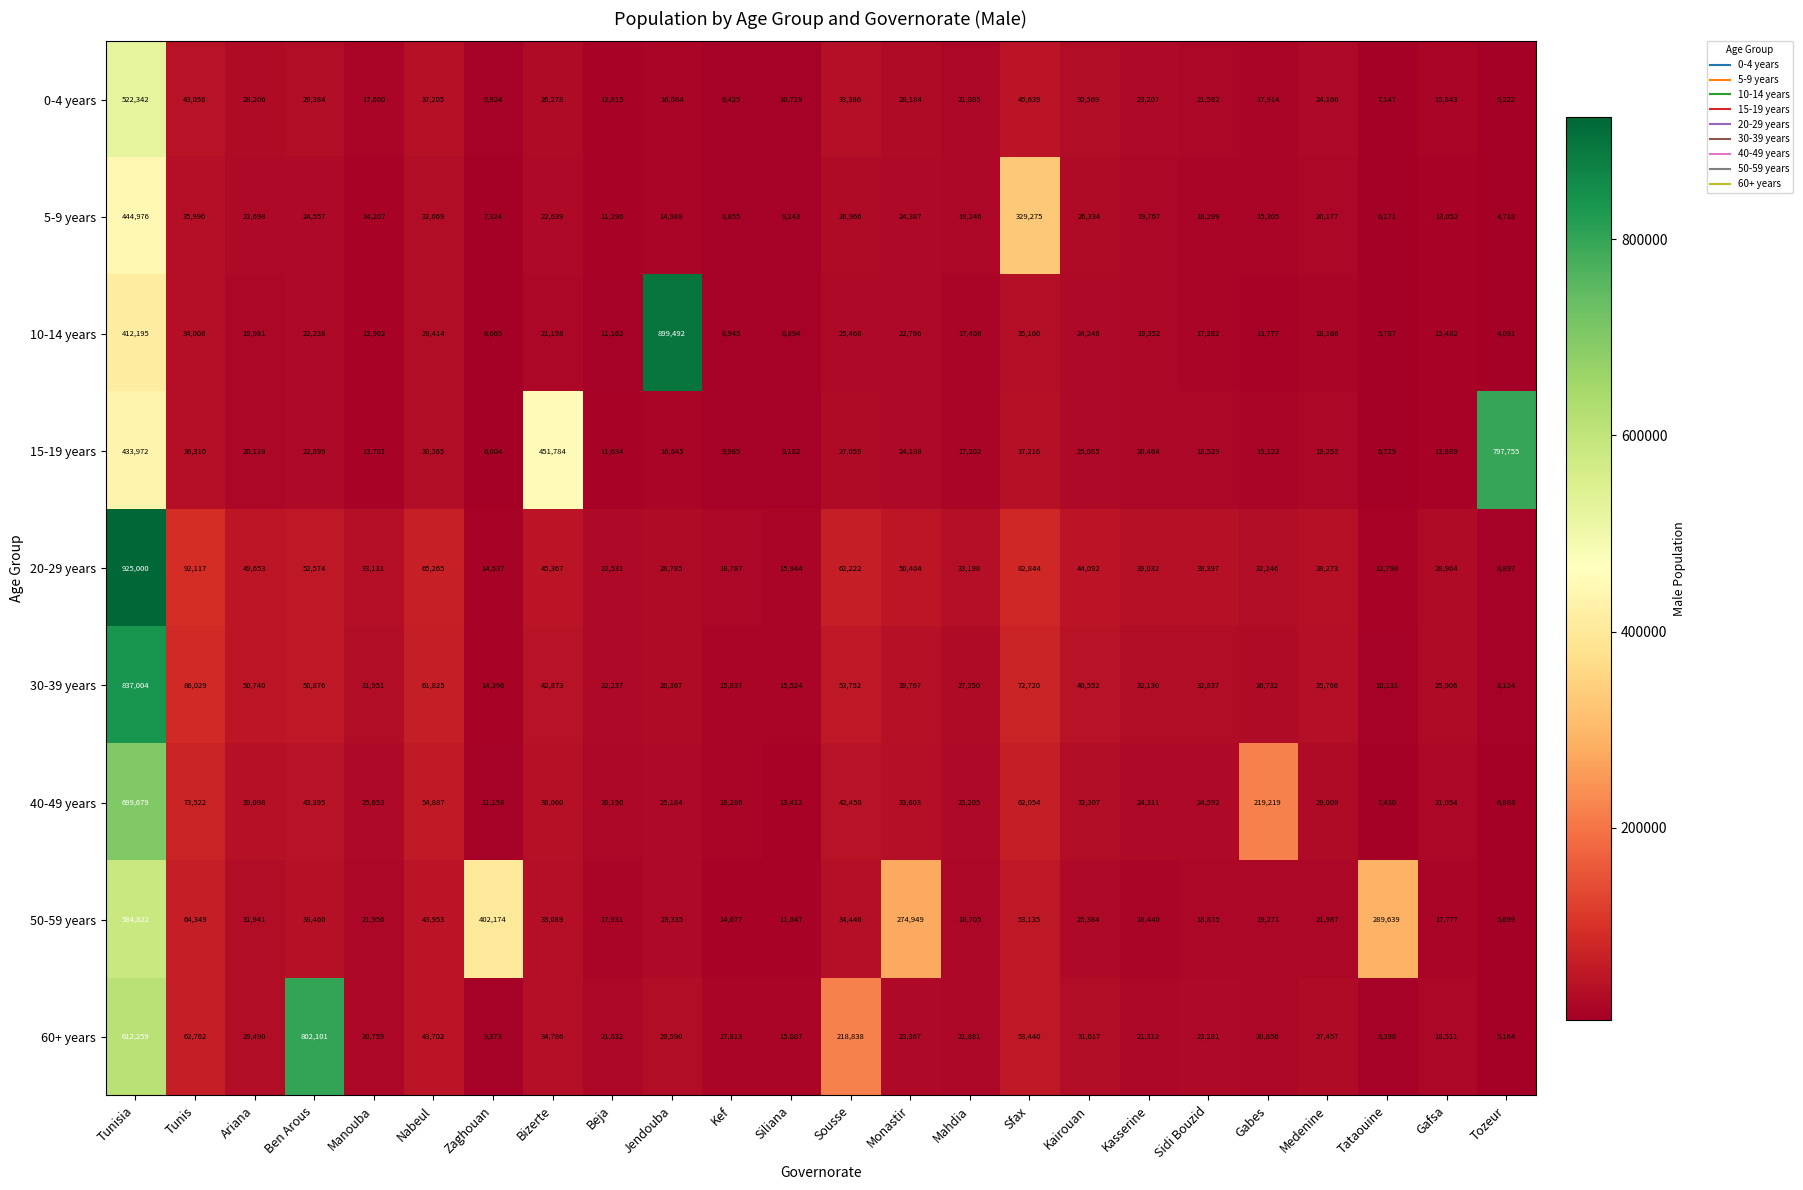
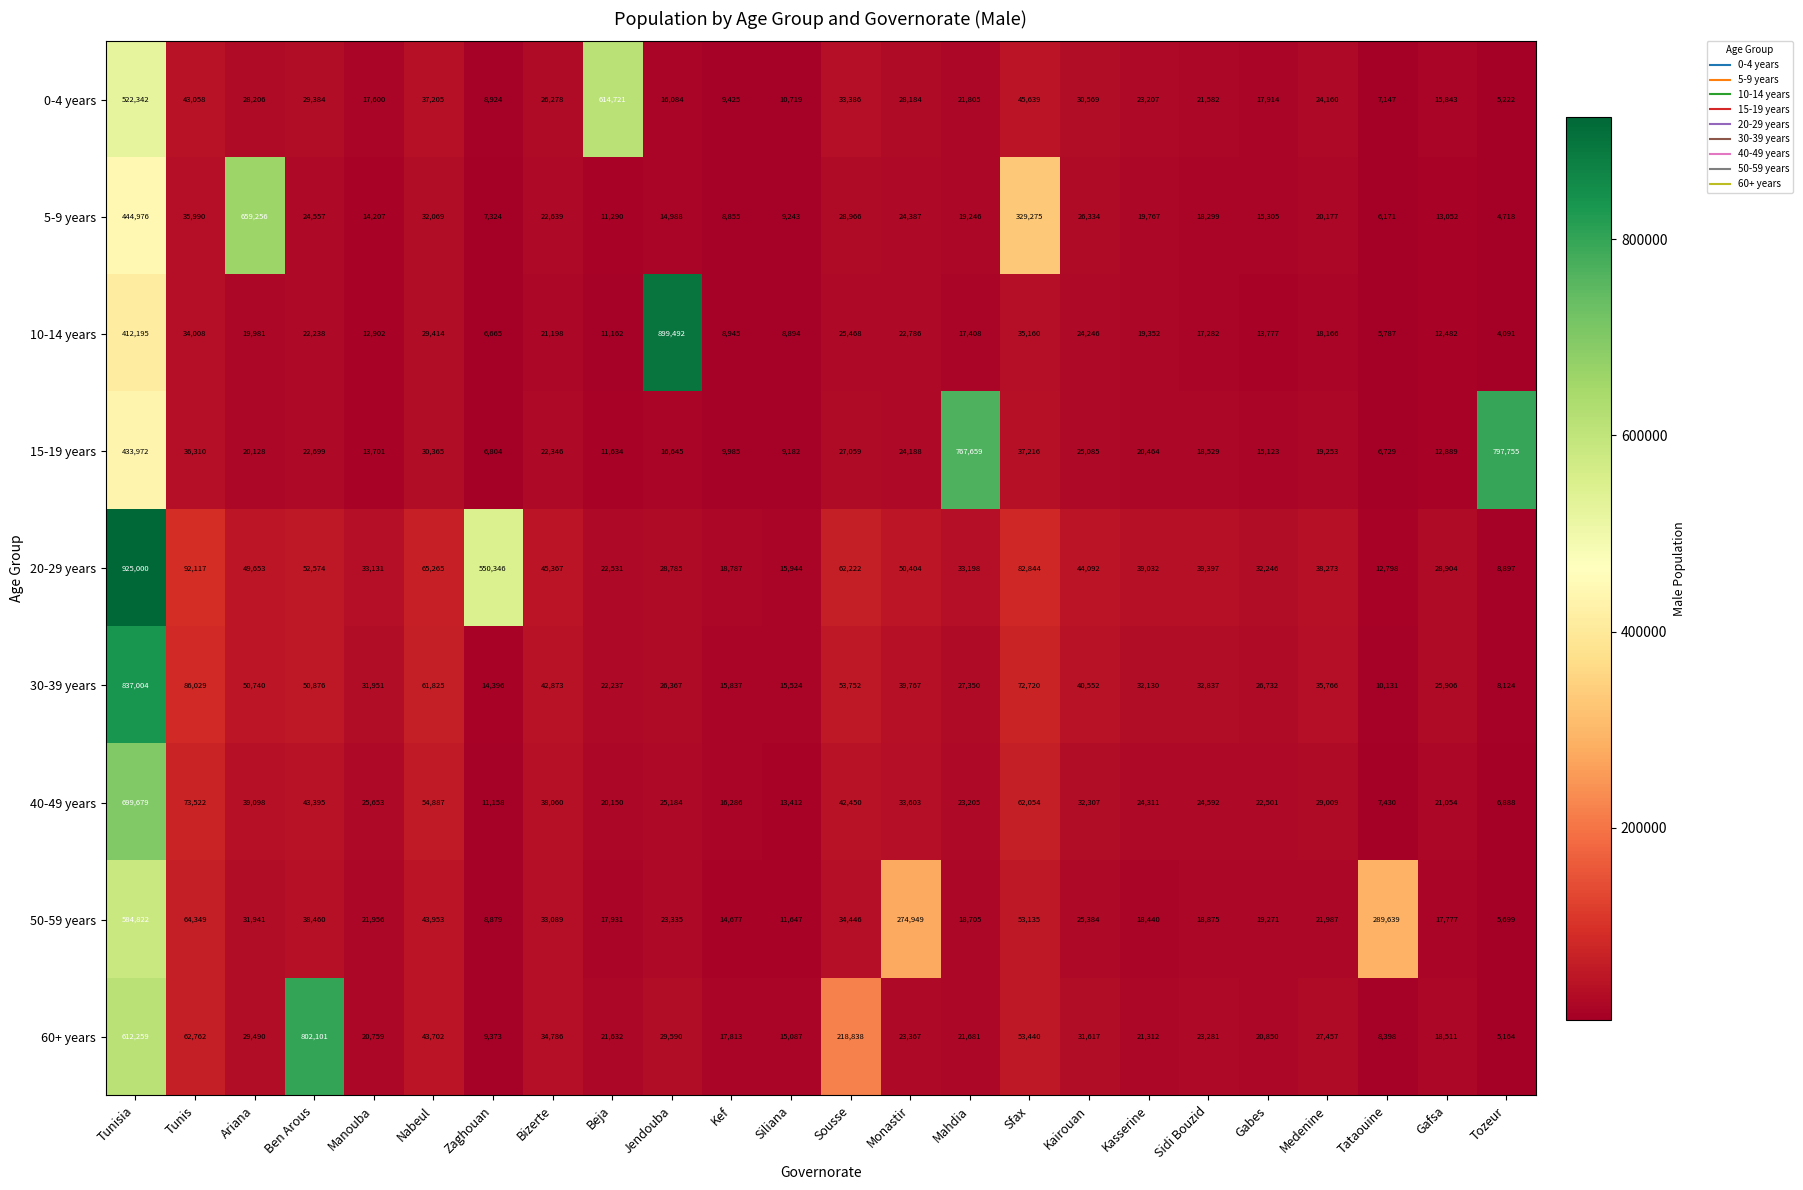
0-4 years, Beja: 12,815 -> 614,721
5-9 years, Ariana: 22,698 -> 659,256
15-19 years, Bizerte: 451,784 -> 22,346
15-19 years, Mahdia: 17,202 -> 767,659
20-29 years, Zaghouan: 14,537 -> 550,346
40-49 years, Gabes: 219,219 -> 22,501
50-59 years, Zaghouan: 402,174 -> 8,879
